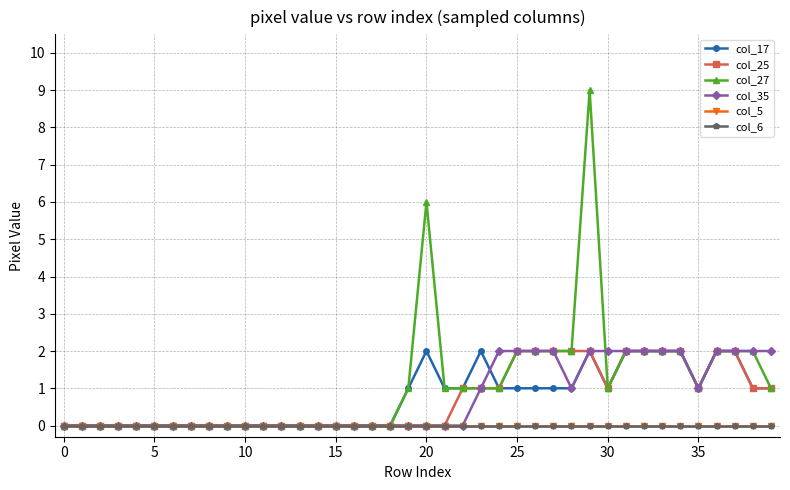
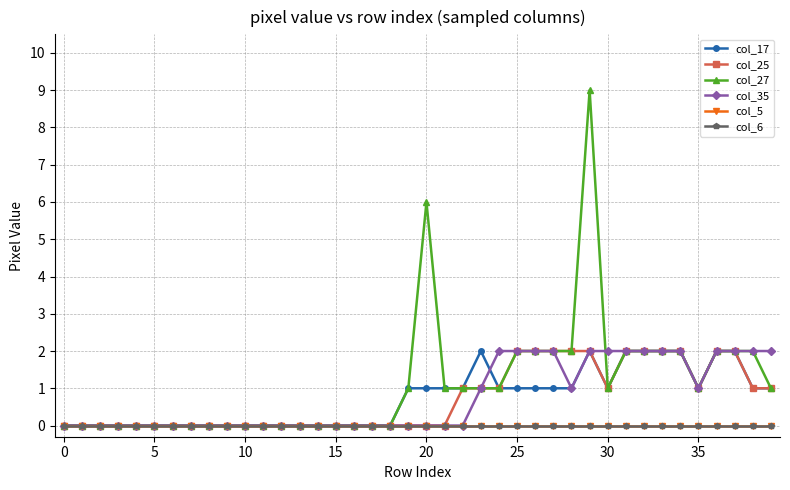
col_17, 20: 2 -> 1
